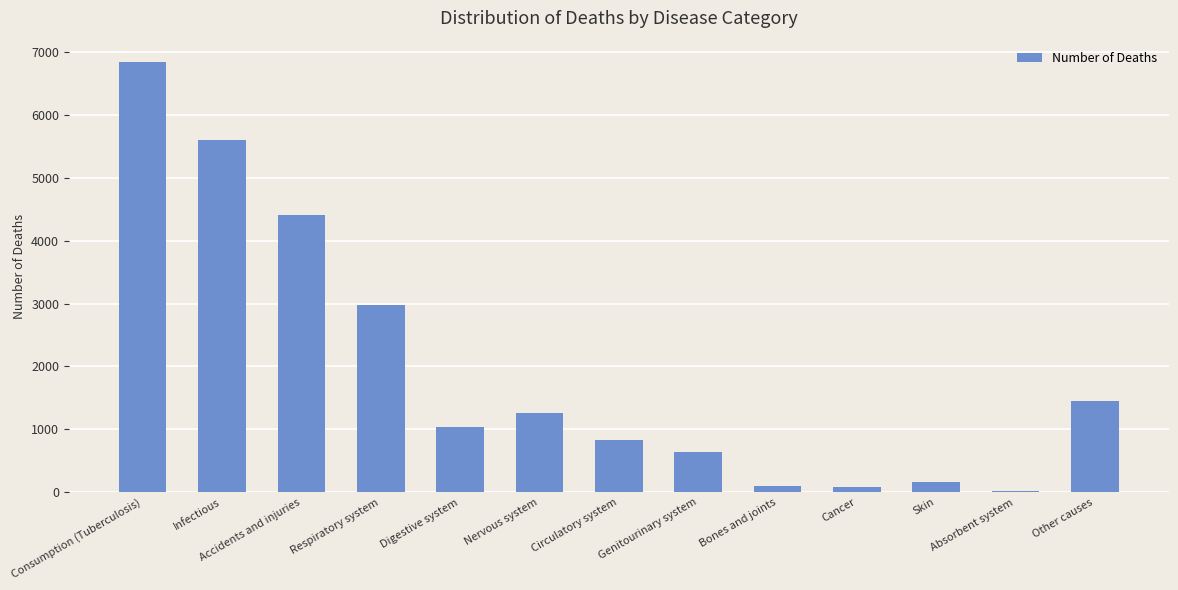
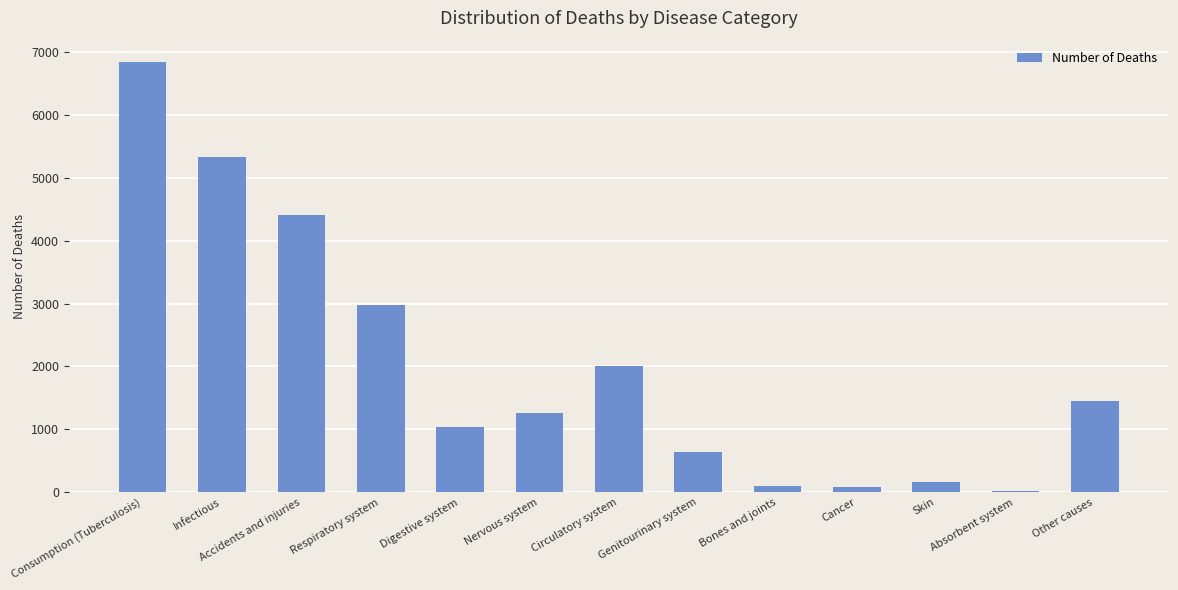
Infectious: 5600 -> 5300
Circulatory system: 800 -> 2000
